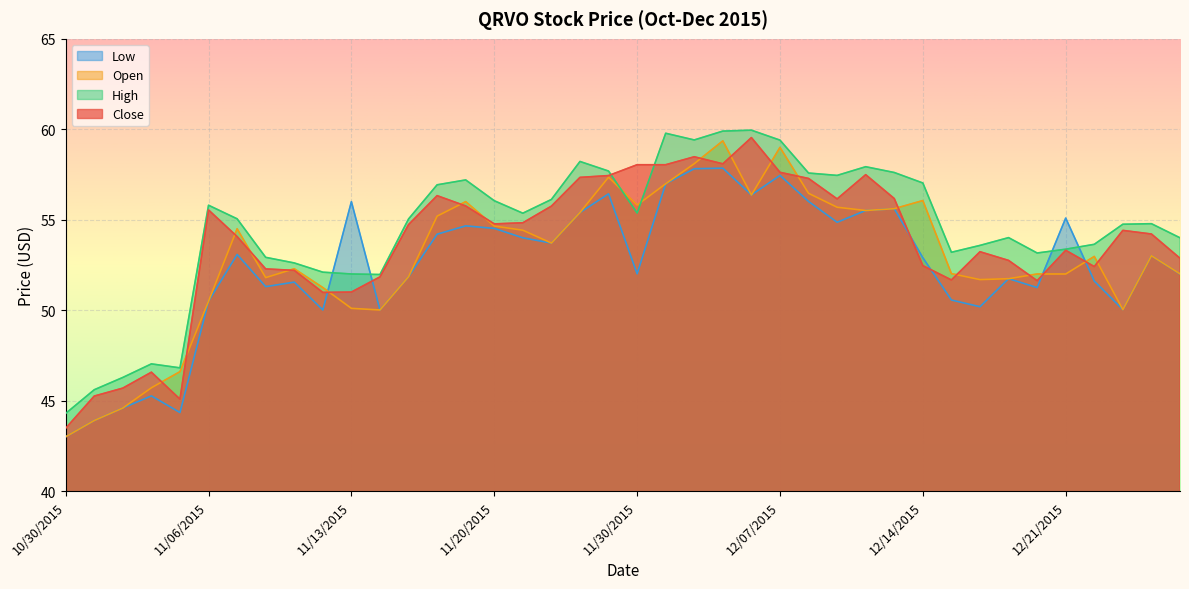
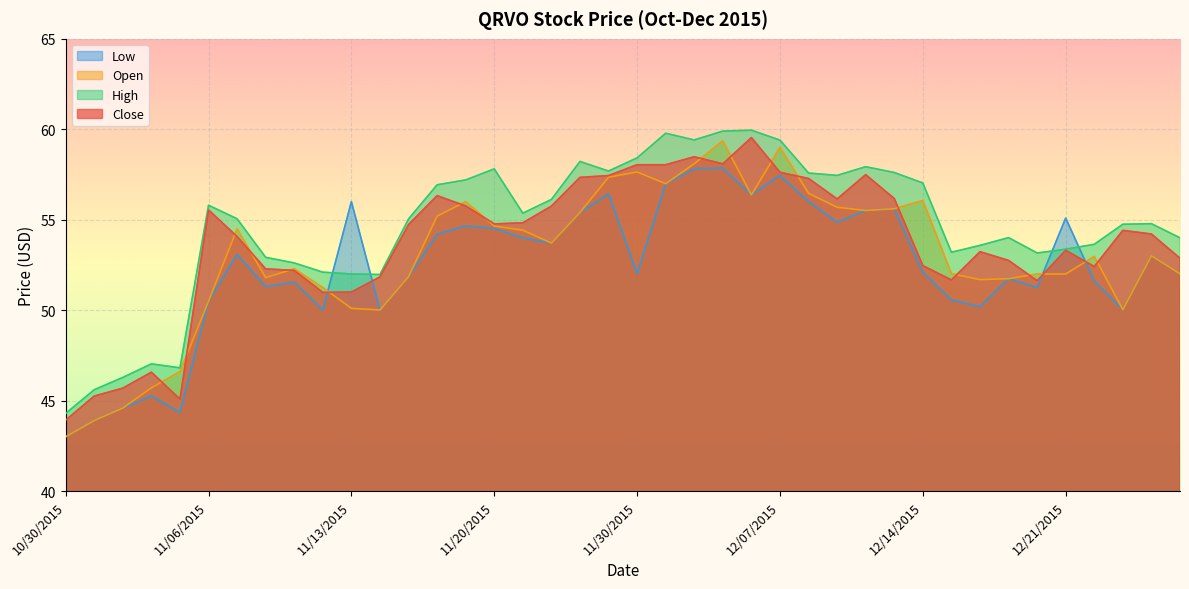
Close, 10/30/2015: 43.5 -> 43.9
High, 11/20/2015: 56.1 -> 57.8
Open, 11/30/2015: 55.8 -> 57.6
High, 11/30/2015: 55.4 -> 58.4
Low, 12/14/2015: 52.9 -> 52.1
